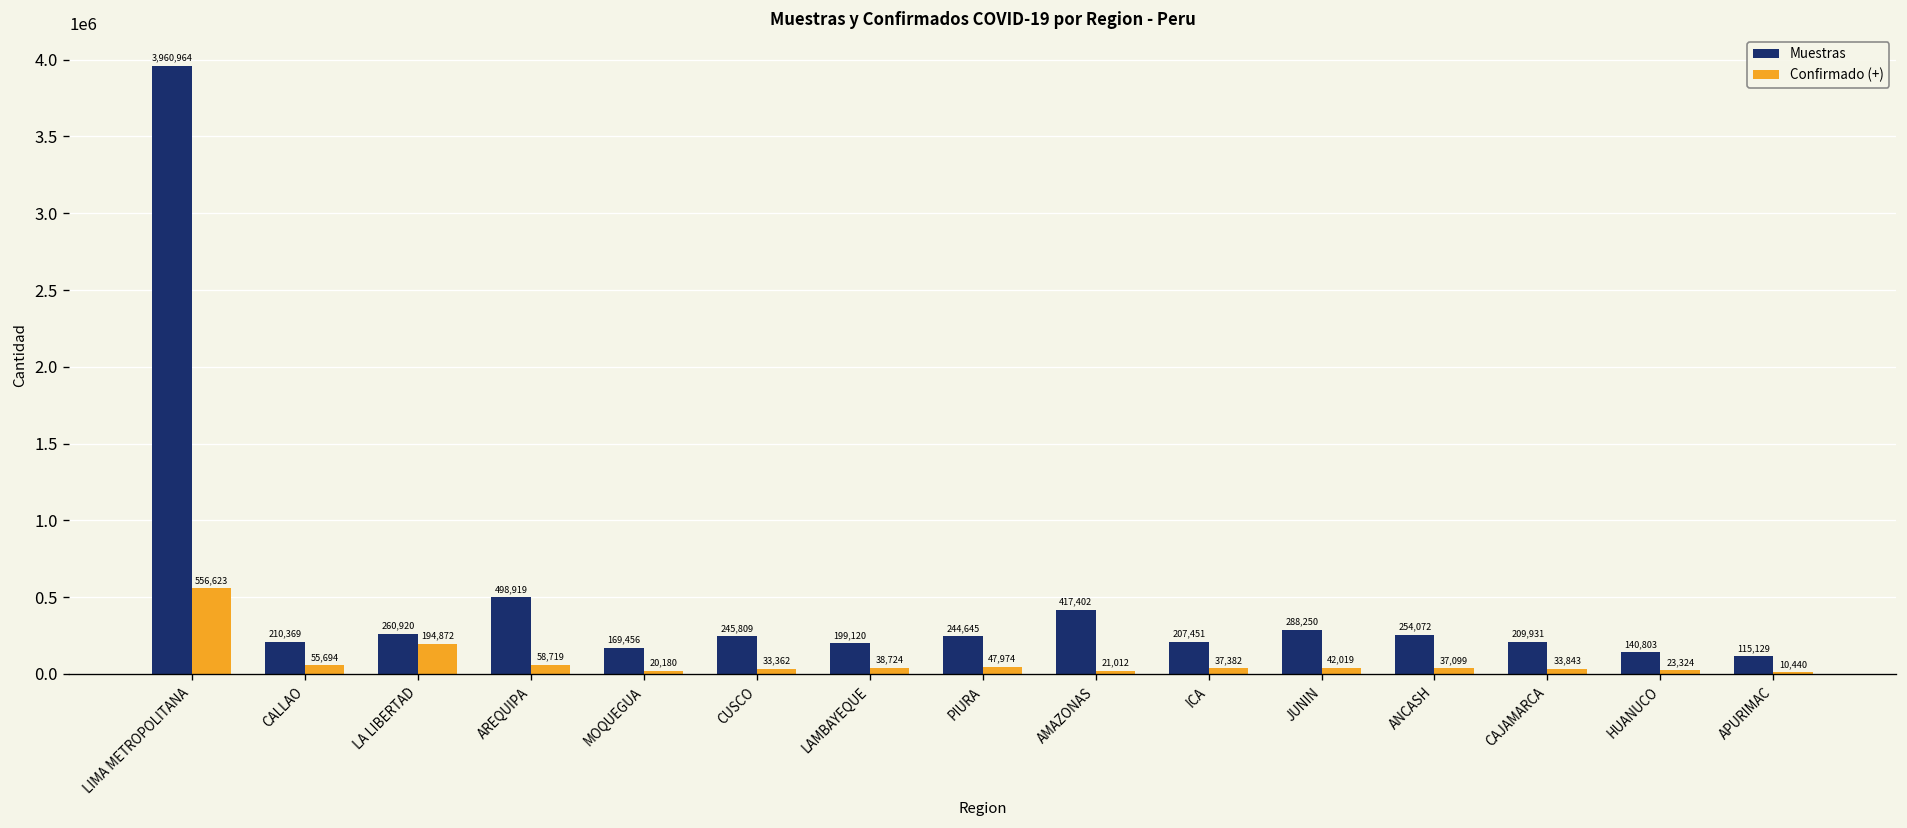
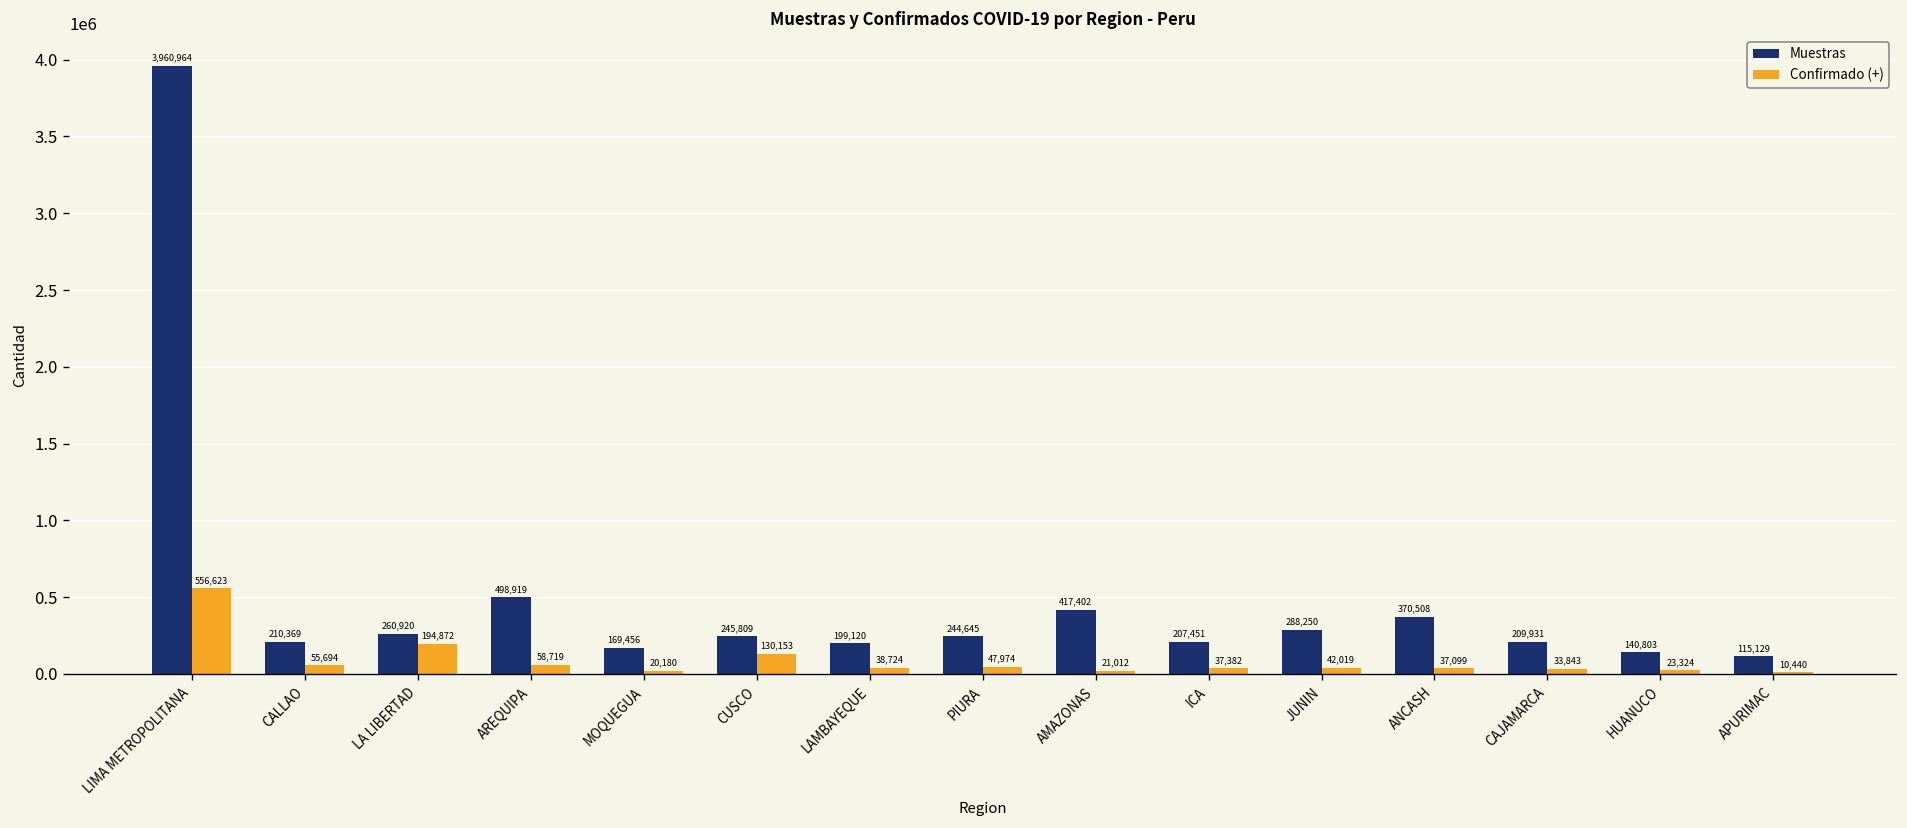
Confirmado (+), CUSCO: 33,362 -> 130,153
Muestras, ANCASH: 254,072 -> 370,508
